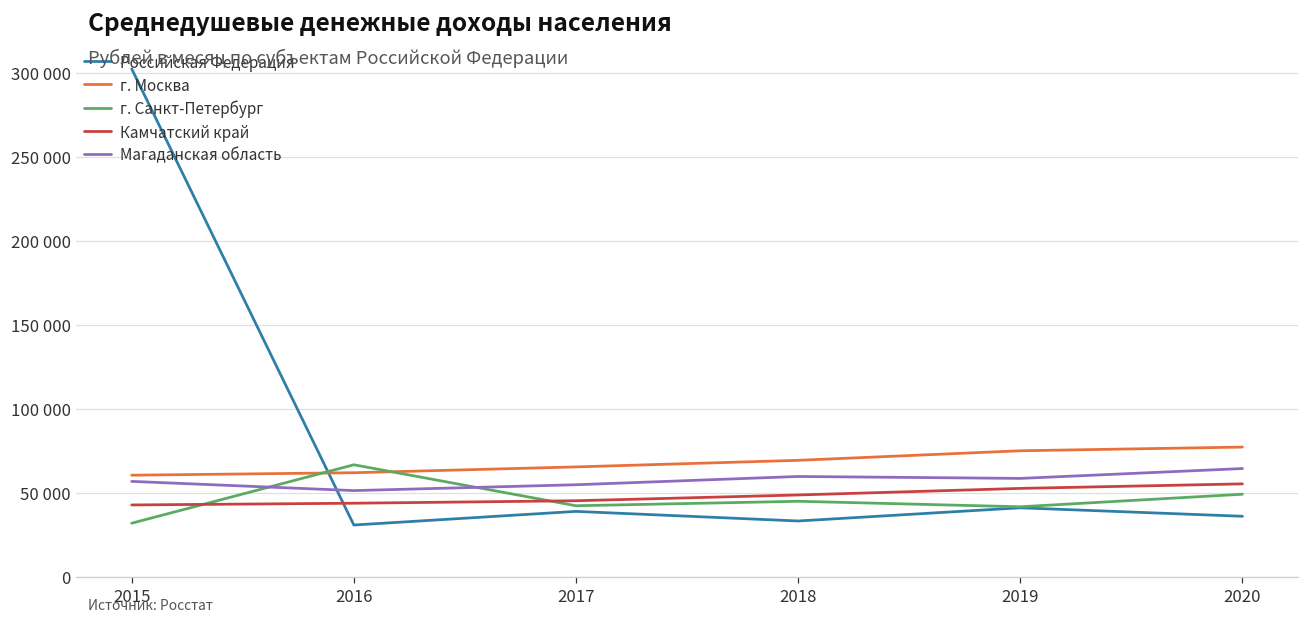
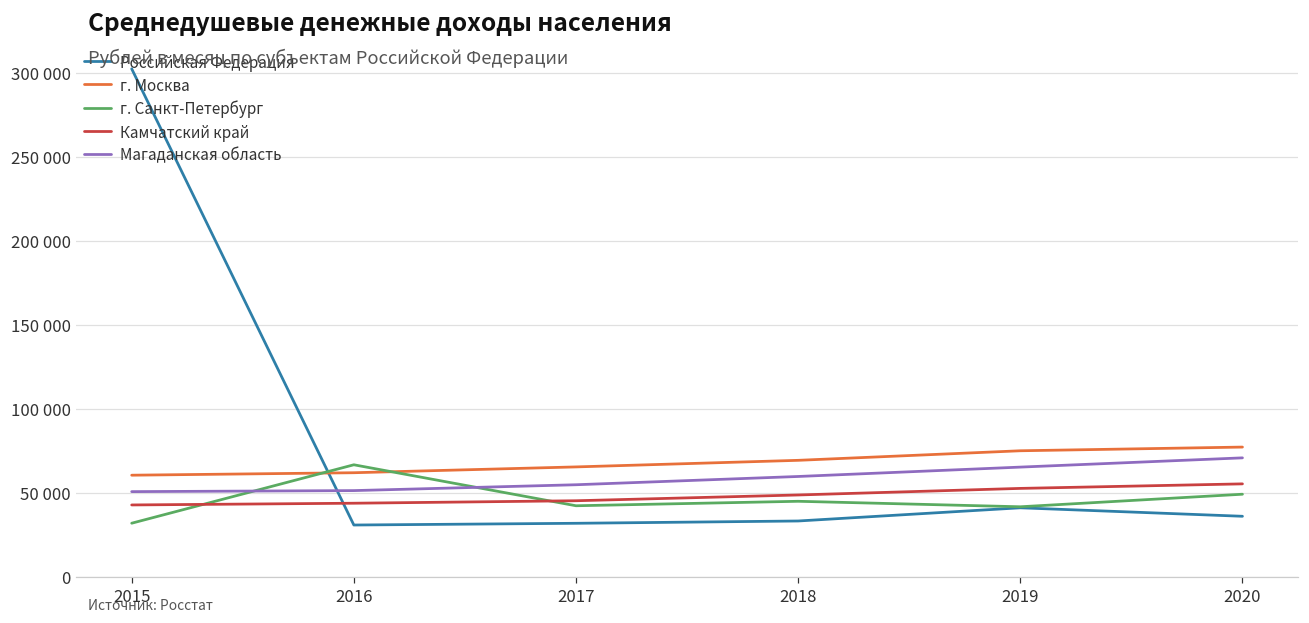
Магаданская область, 2015: 57000 -> 51000
Российская Федерация, 2017: 39000 -> 32000
Магаданская область, 2019: 59000 -> 65000
Магаданская область, 2020: 64000 -> 71000
